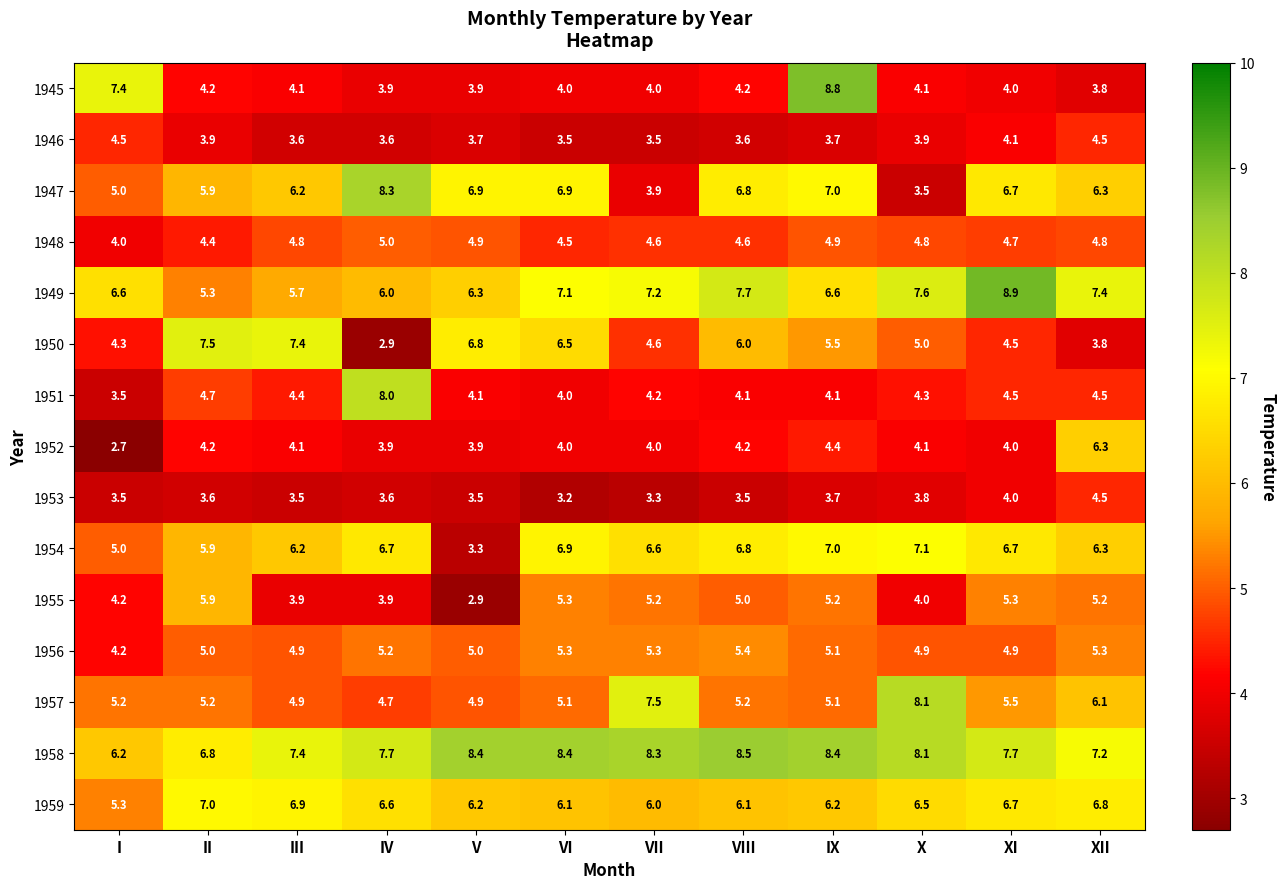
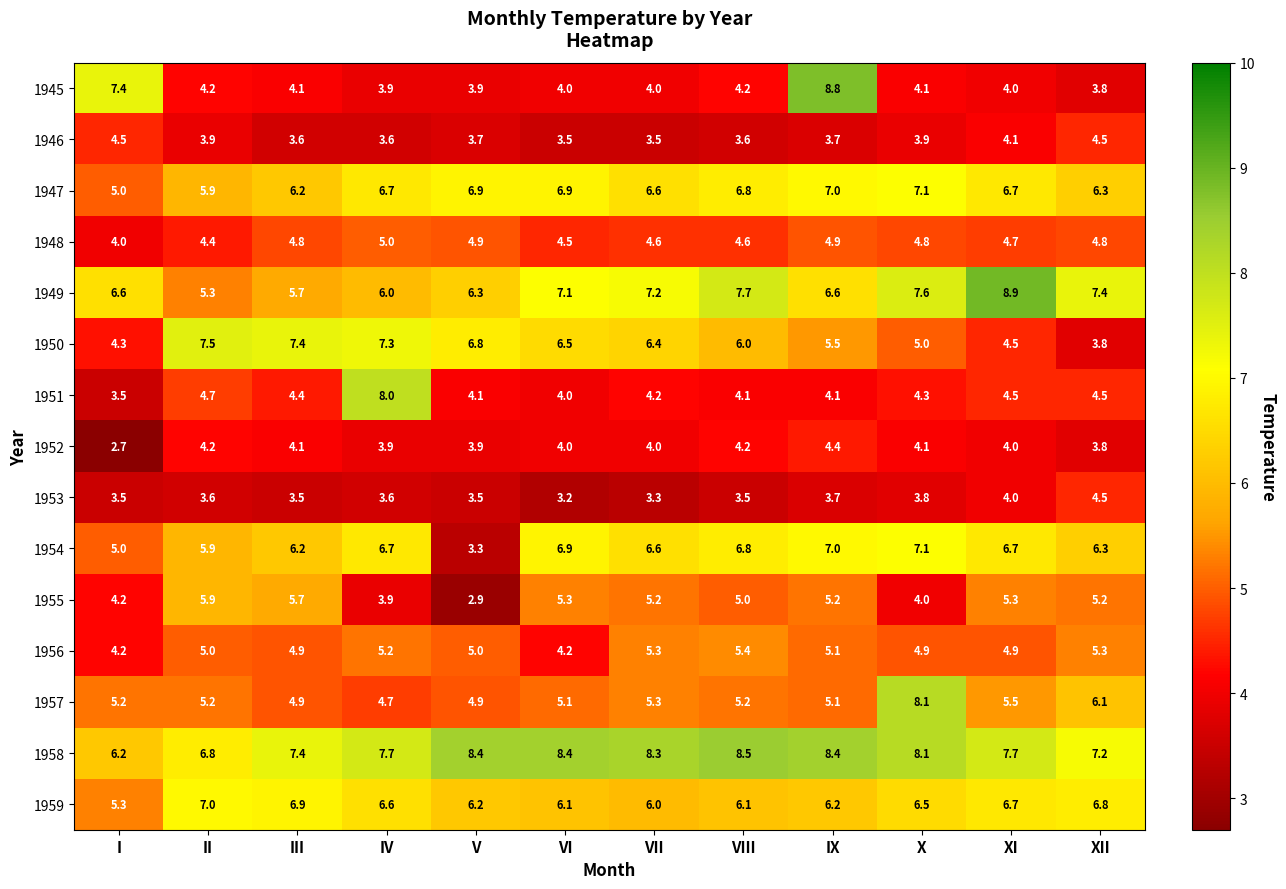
1947, IV: 8.3 -> 6.7
1947, VII: 3.9 -> 6.6
1947, X: 3.5 -> 7.1
1950, IV: 2.9 -> 7.3
1950, VII: 4.6 -> 6.4
1952, XII: 6.3 -> 3.8
1955, III: 3.9 -> 5.7
1956, VI: 5.3 -> 4.2
1957, VII: 7.5 -> 5.3
